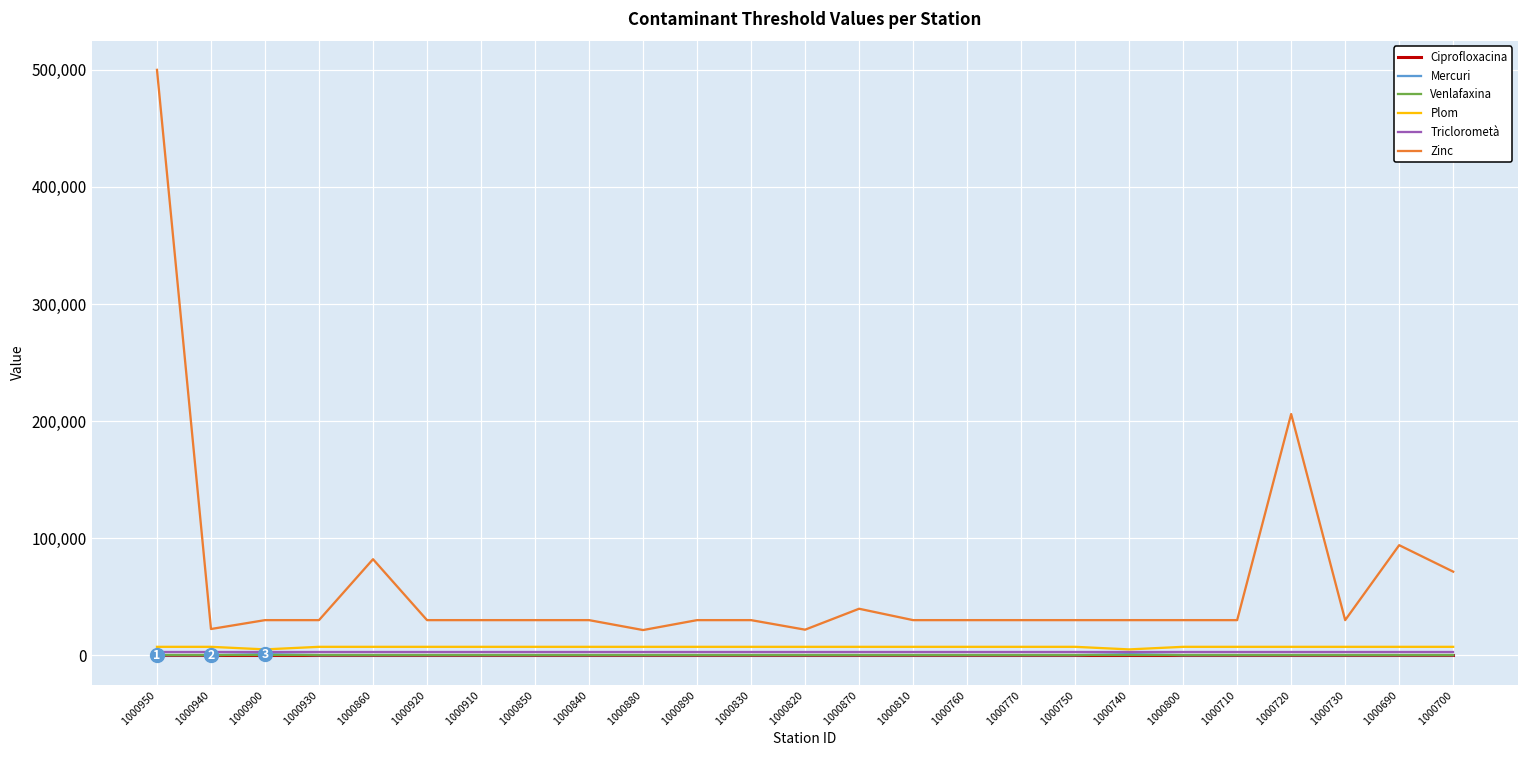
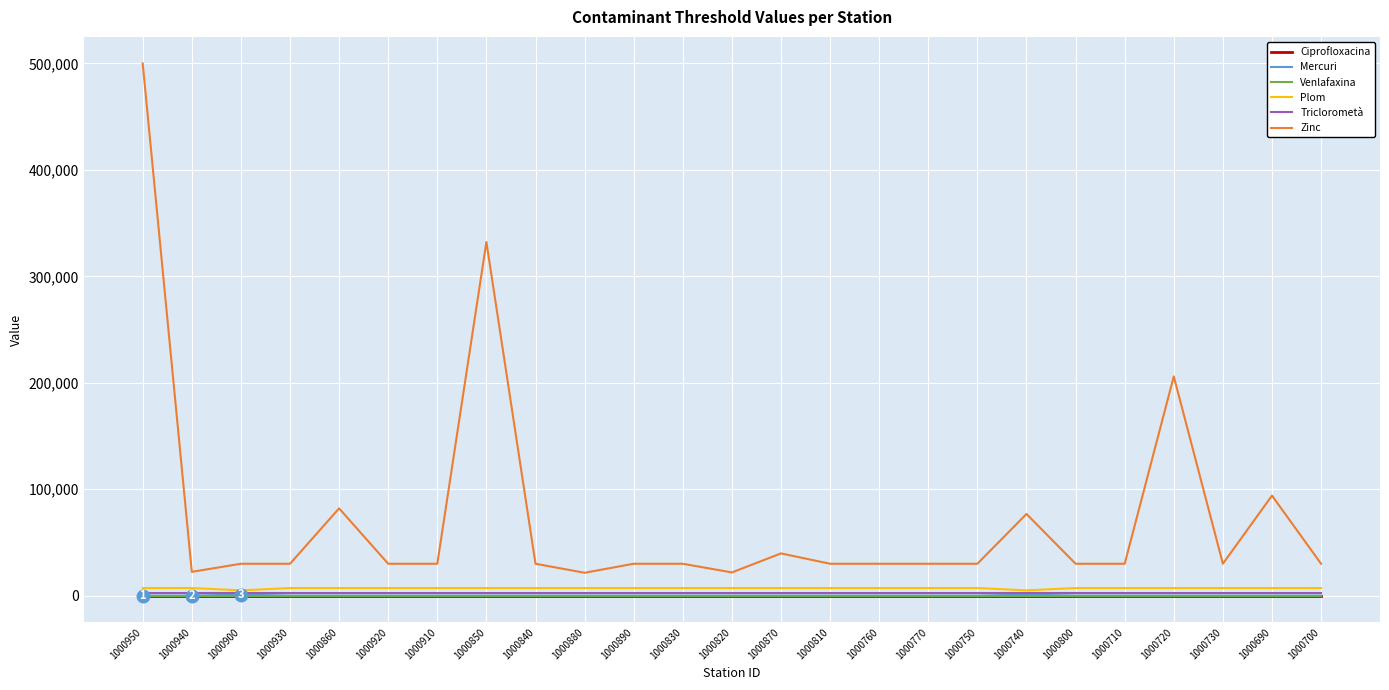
Zinc, 1000850: 30,000 -> 332,000
Zinc, 1000740: 30,000 -> 77,000
Zinc, 1000700: 71,000 -> 30,000
